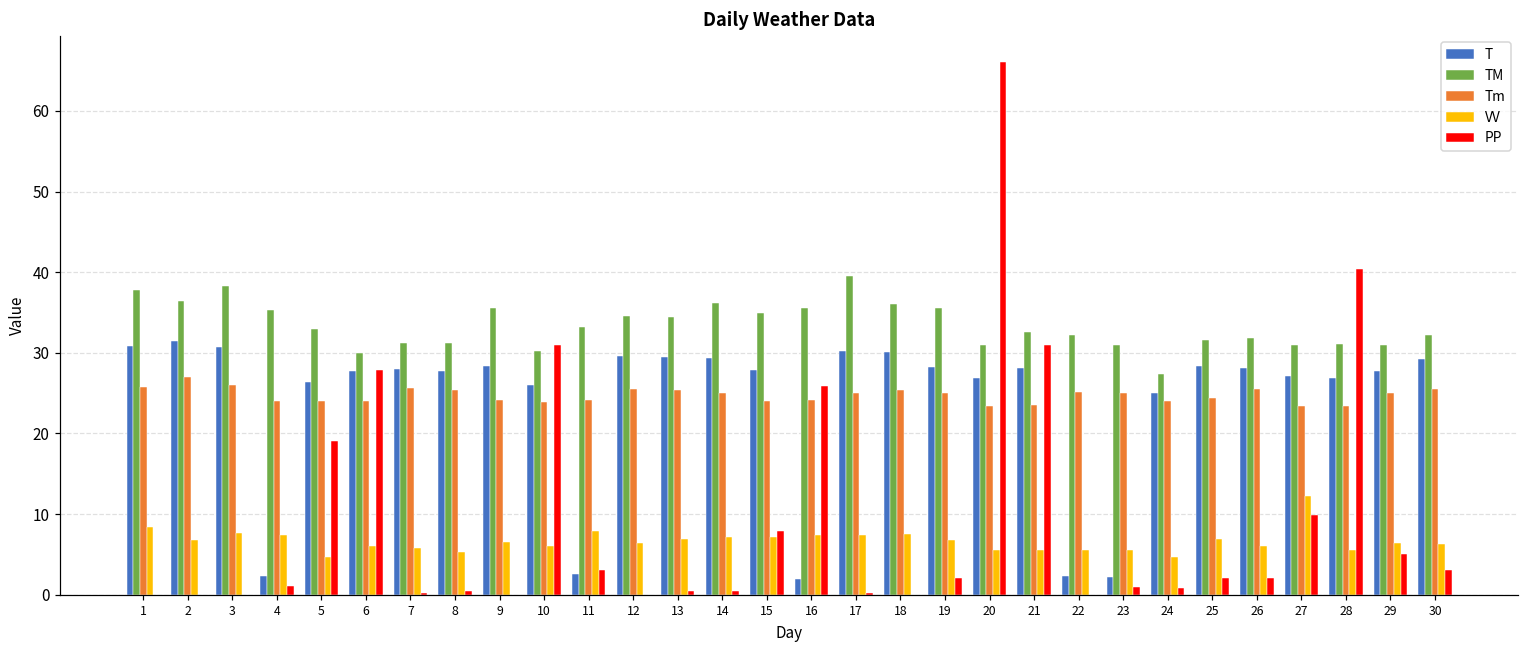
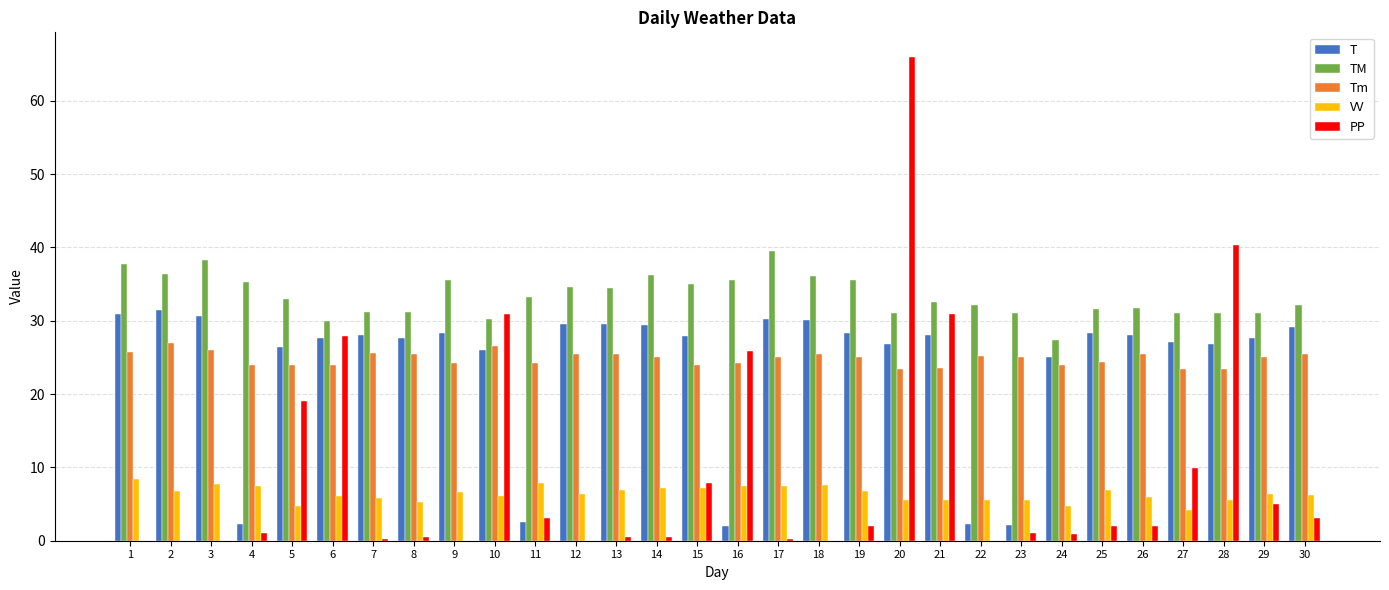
Tm, 10: 24 -> 27
VV, 27: 12 -> 4
